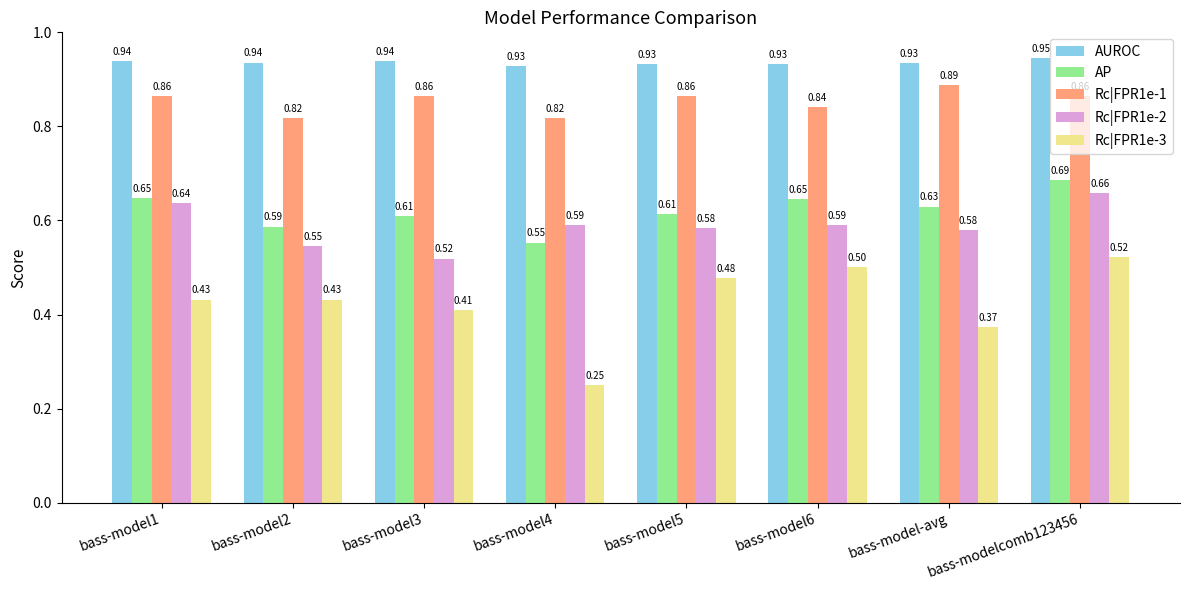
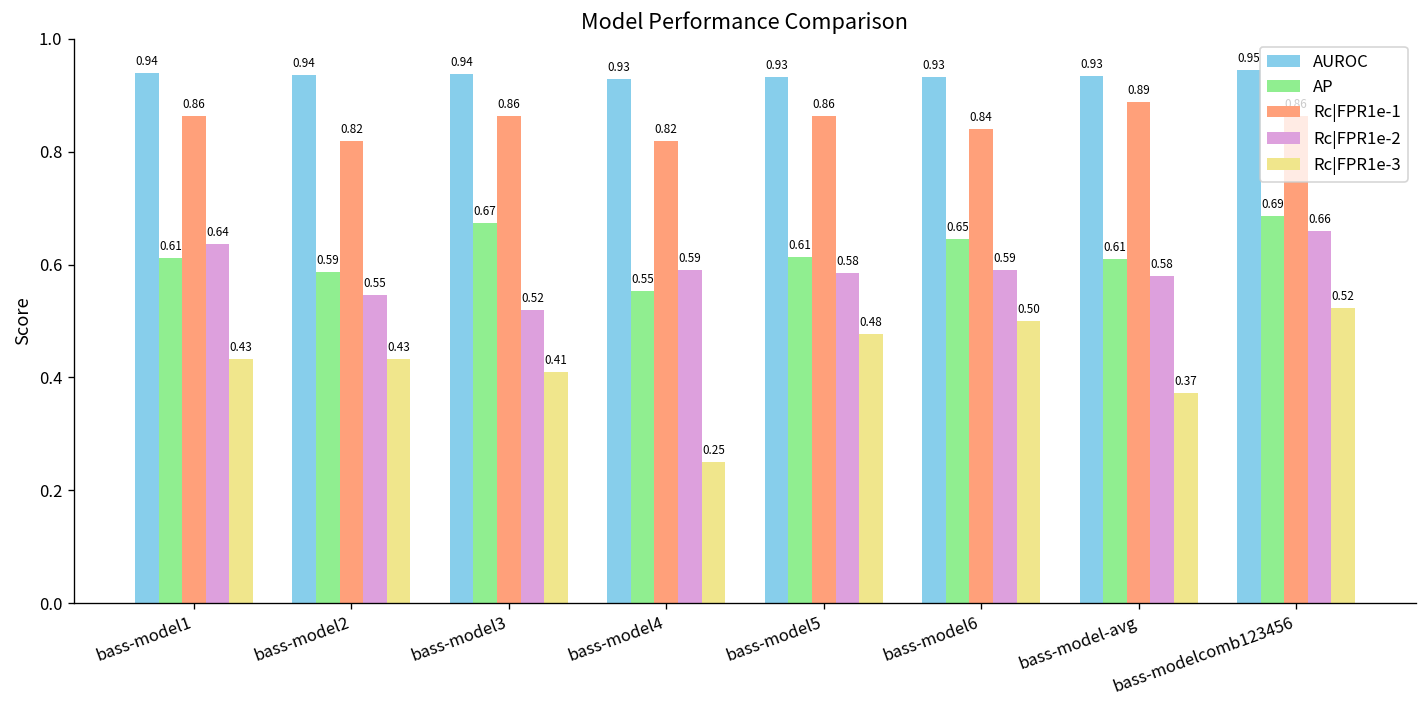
AP, bass-model1: 0.65 -> 0.61
AP, bass-model3: 0.61 -> 0.67
AP, bass-model-avg: 0.63 -> 0.61
